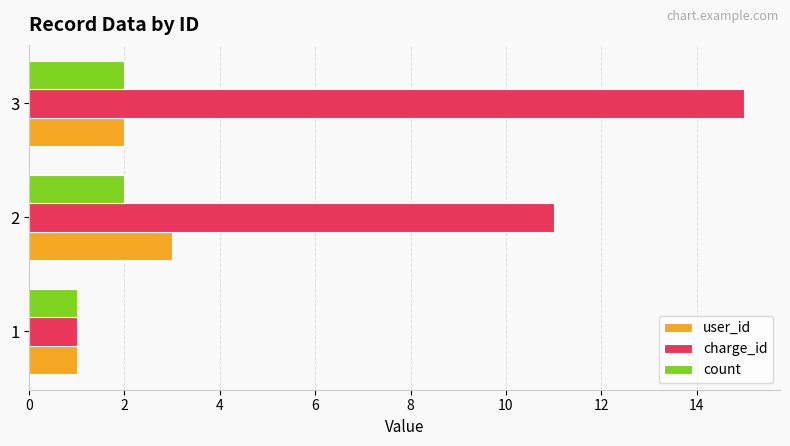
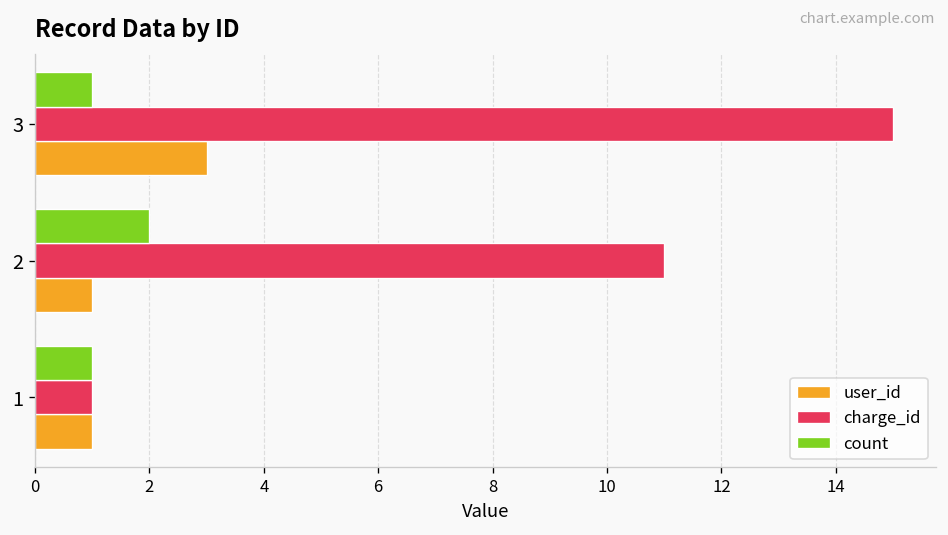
count, 3: 2 -> 1
user_id, 3: 2 -> 3
user_id, 2: 3 -> 1
